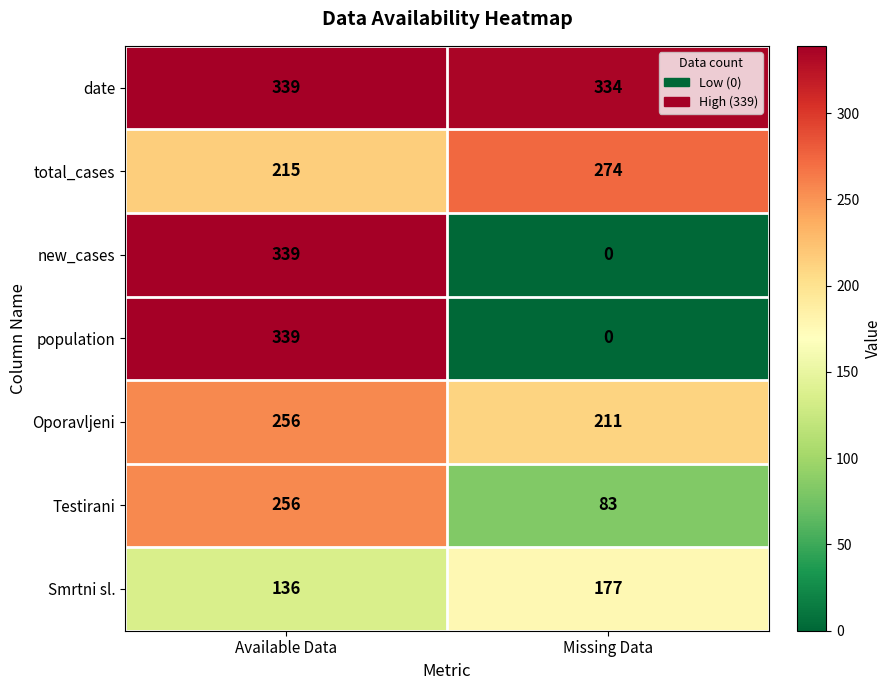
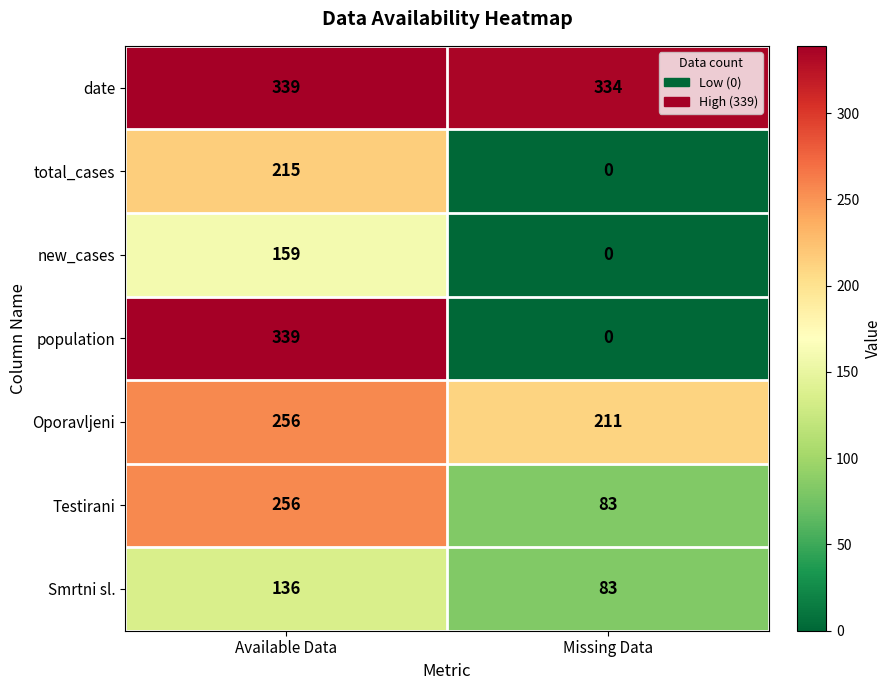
total_cases, Missing Data: 274 -> 0
new_cases, Available Data: 339 -> 159
Smrtni sl., Missing Data: 177 -> 83
